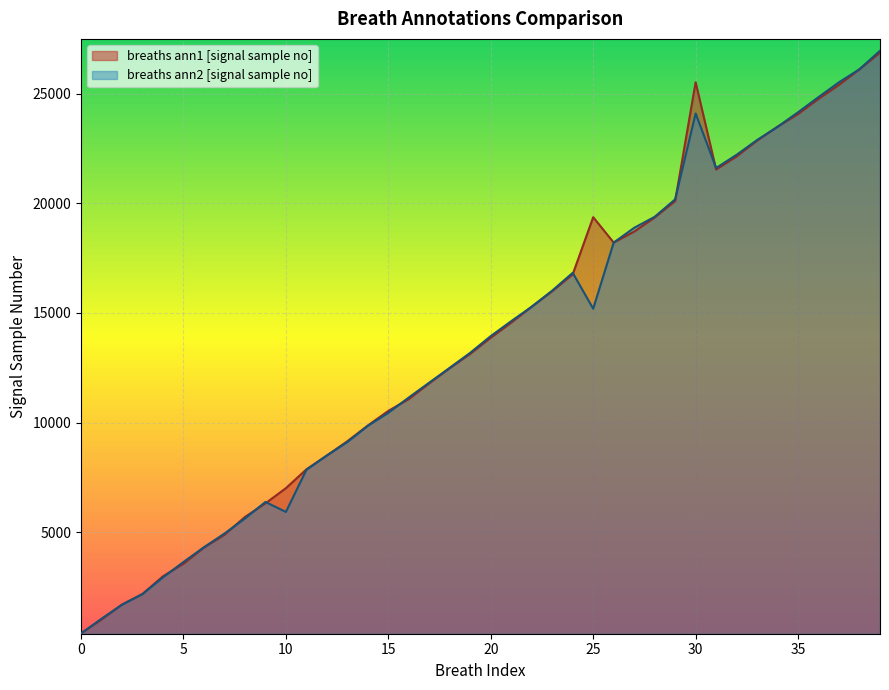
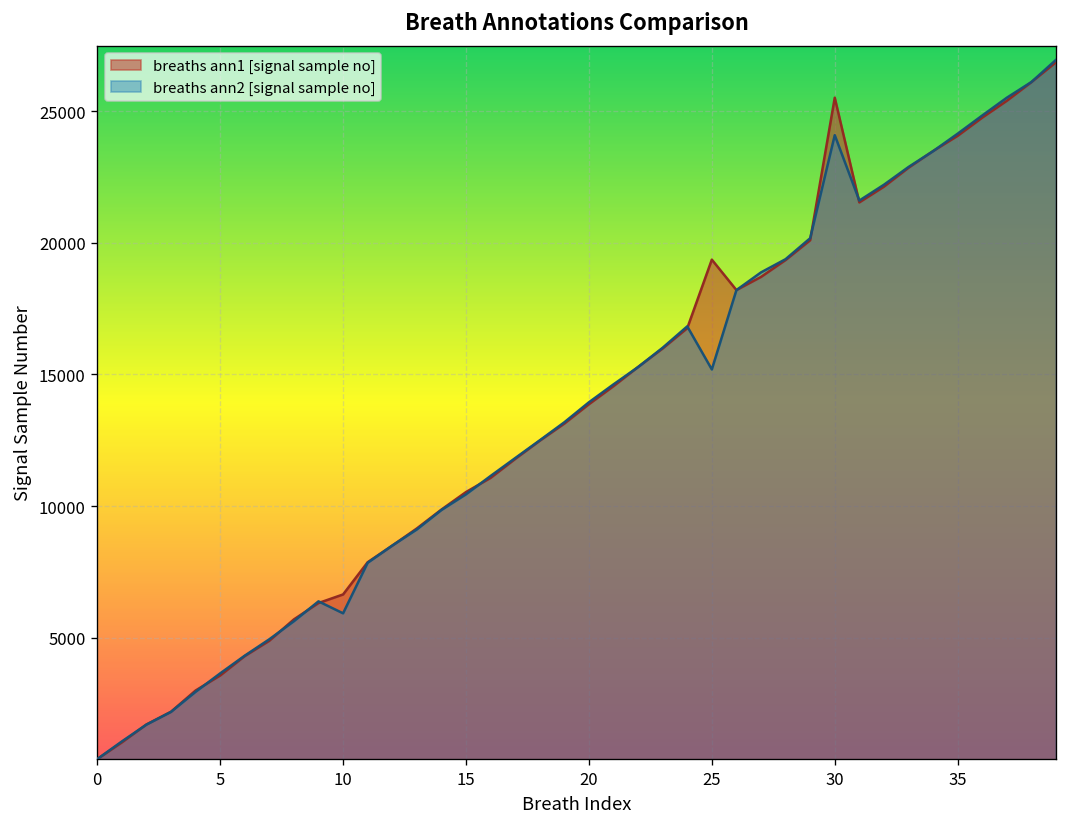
breaths ann1 [signal sample no], 10: 7000 -> 6600
